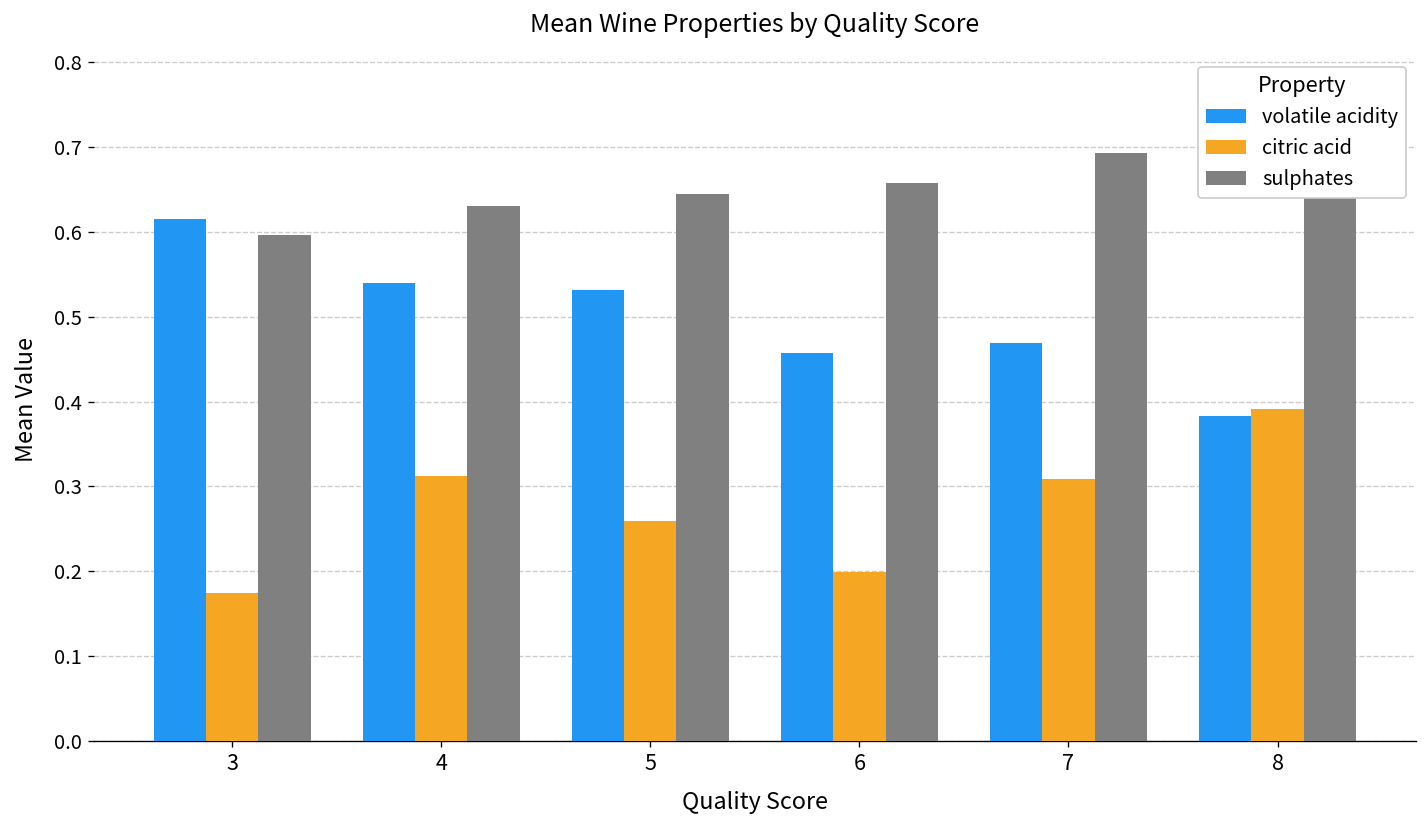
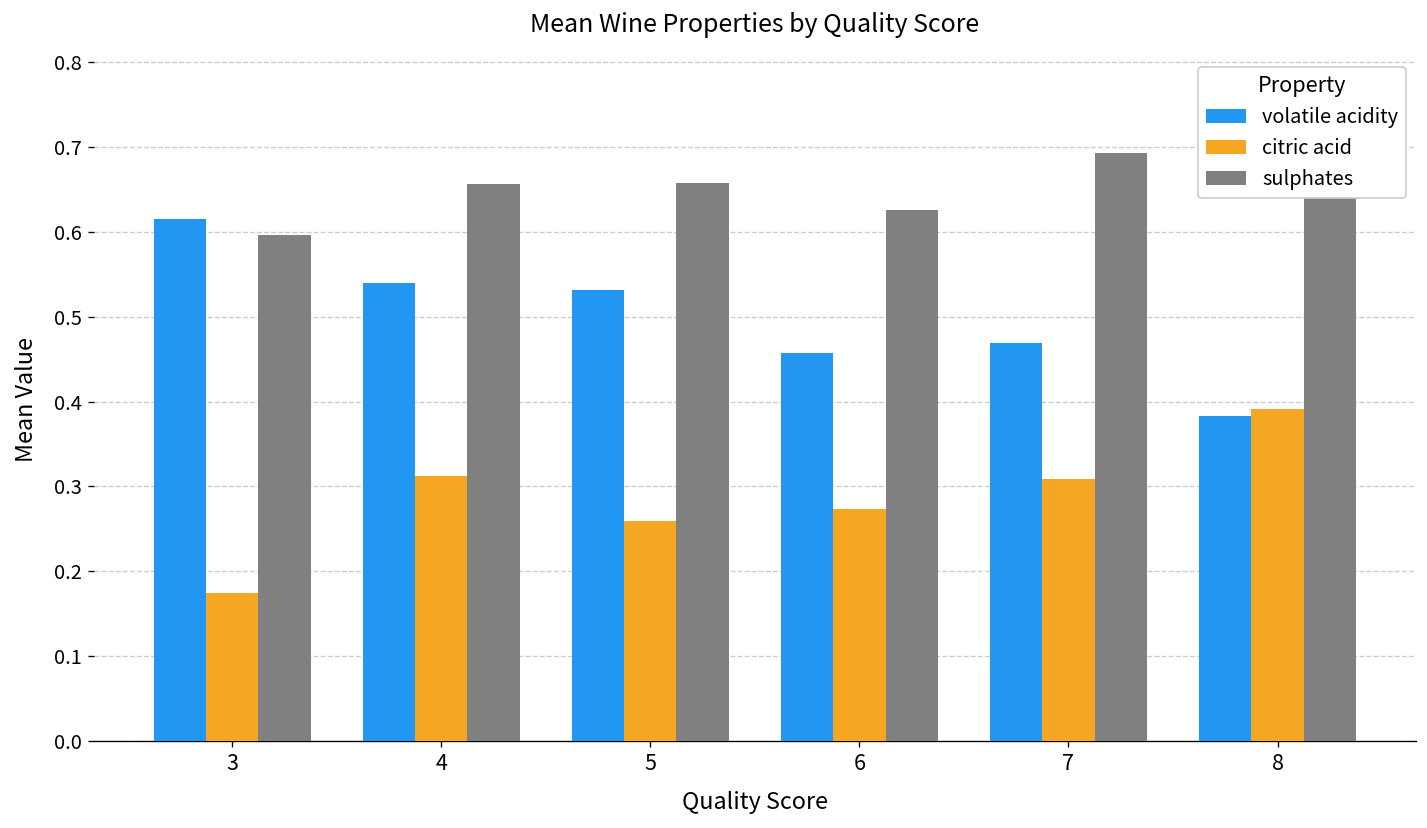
sulphates, 4: 0.63 -> 0.66
sulphates, 5: 0.64 -> 0.66
citric acid, 6: 0.20 -> 0.27
sulphates, 6: 0.66 -> 0.63
